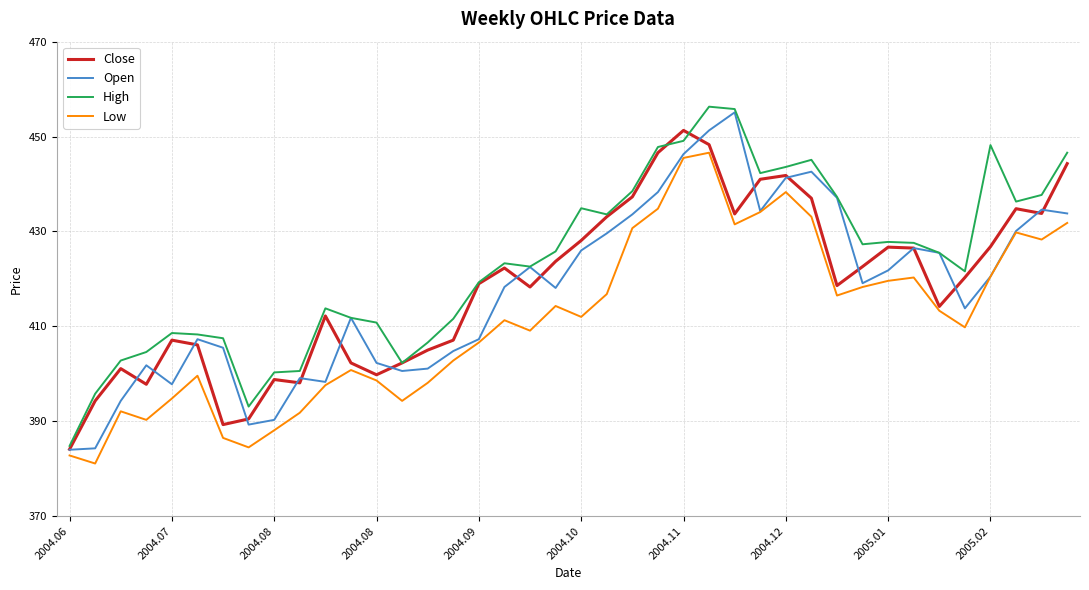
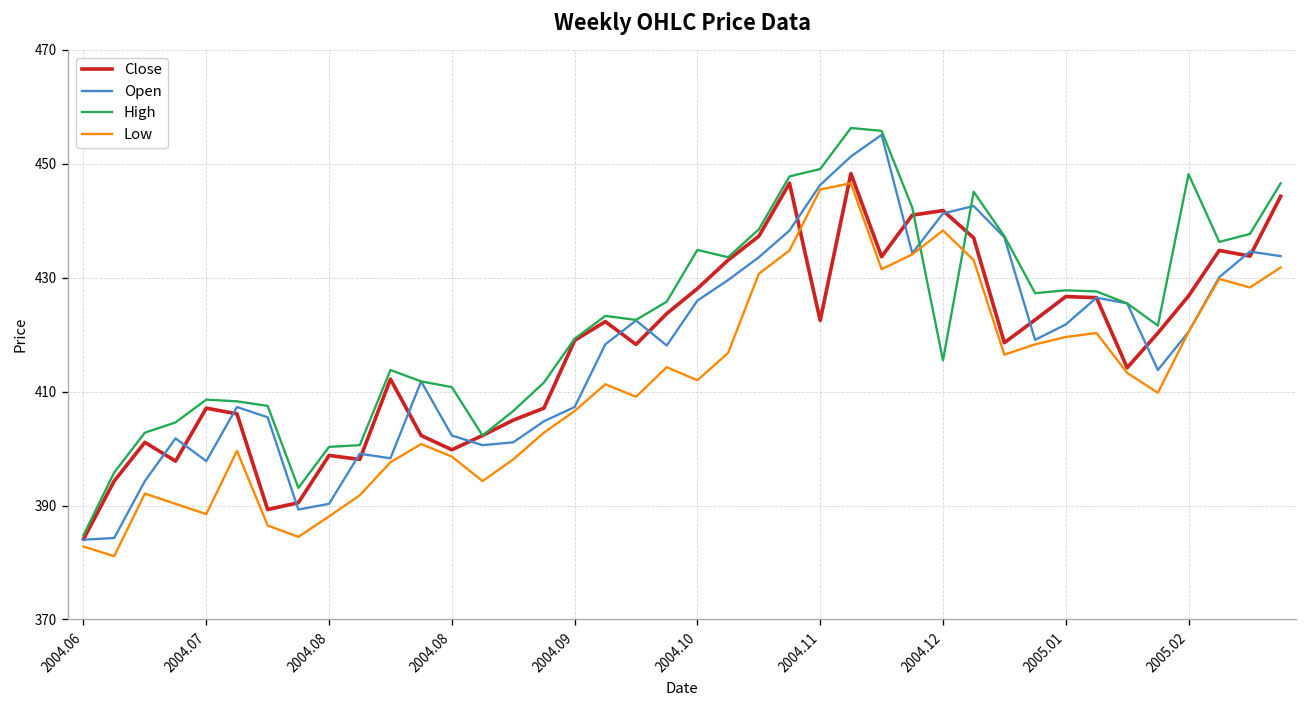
Low, 2004.07: 395 -> 389
Close, 2004.11: 451 -> 423
High, 2004.12: 444 -> 416
